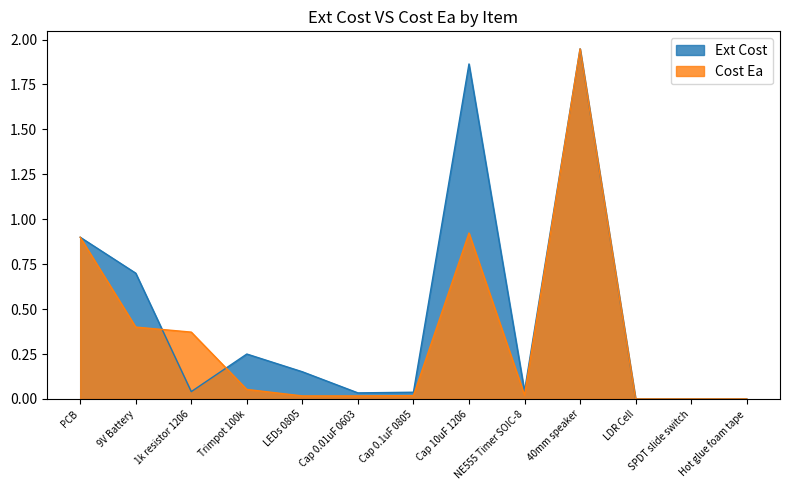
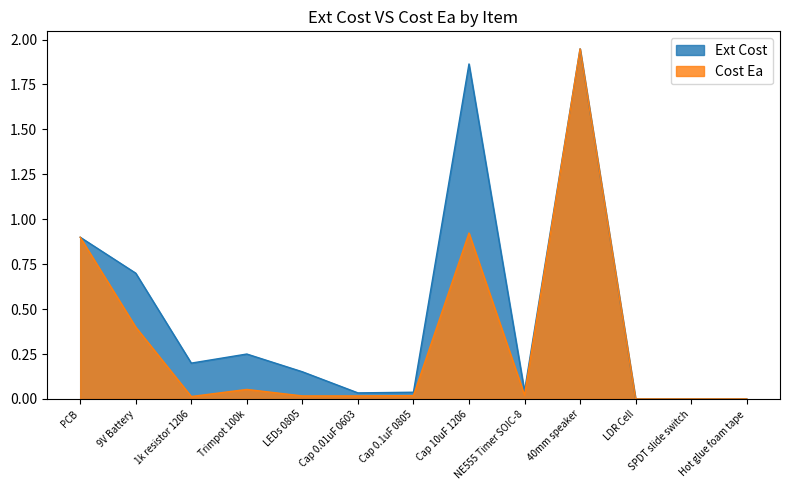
Ext Cost, 1k resistor 1206: 0.04 -> 0.20
Cost Ea, 1k resistor 1206: 0.37 -> 0.01
